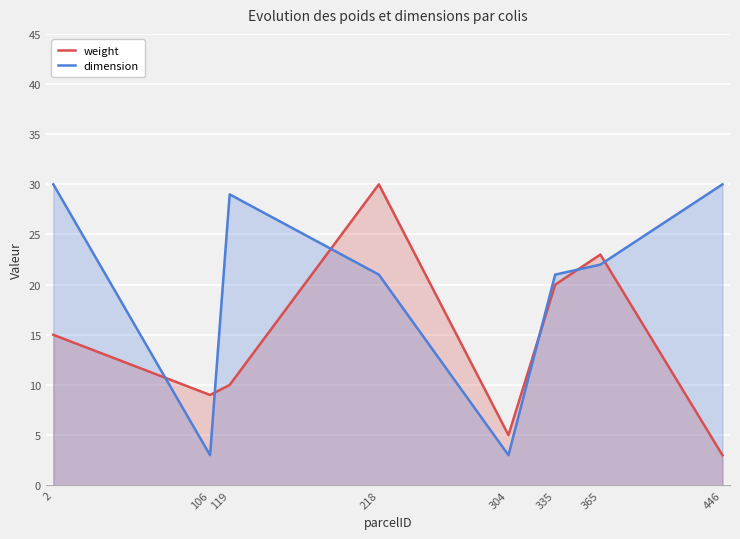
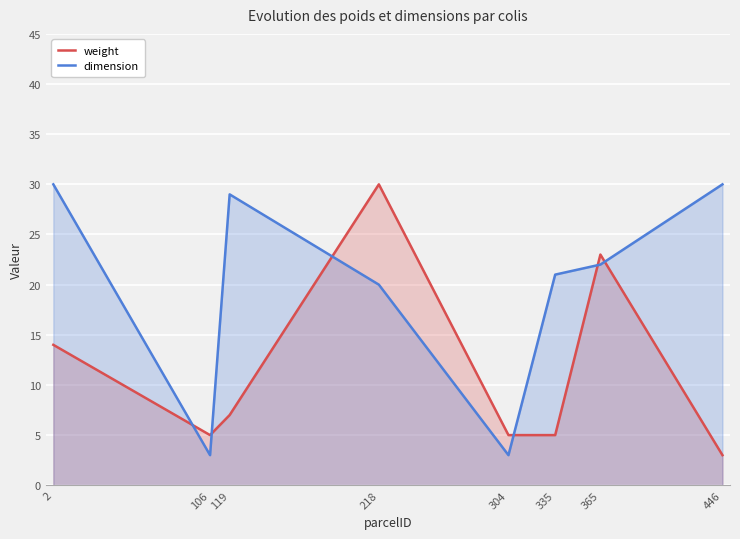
weight, 2: 15 -> 14
weight, 106: 9 -> 5
weight, 119: 10 -> 7
dimension, 218: 21 -> 20
weight, 335: 20 -> 5
